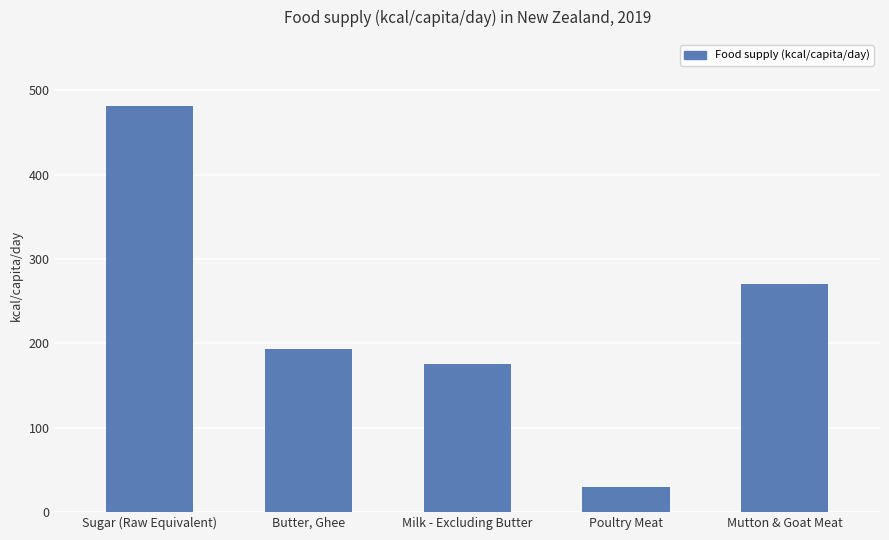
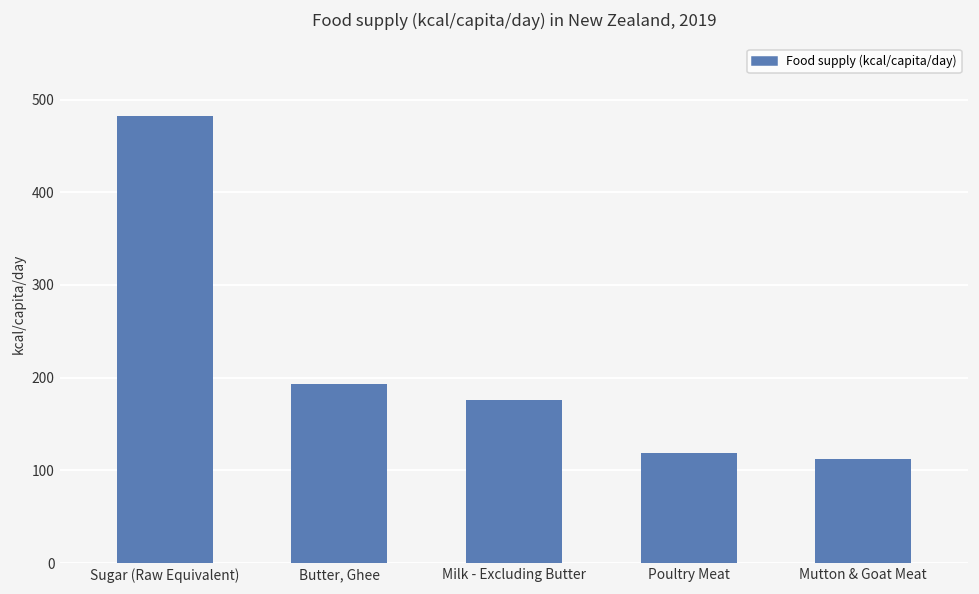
Poultry Meat: 30 -> 120
Mutton & Goat Meat: 270 -> 110
